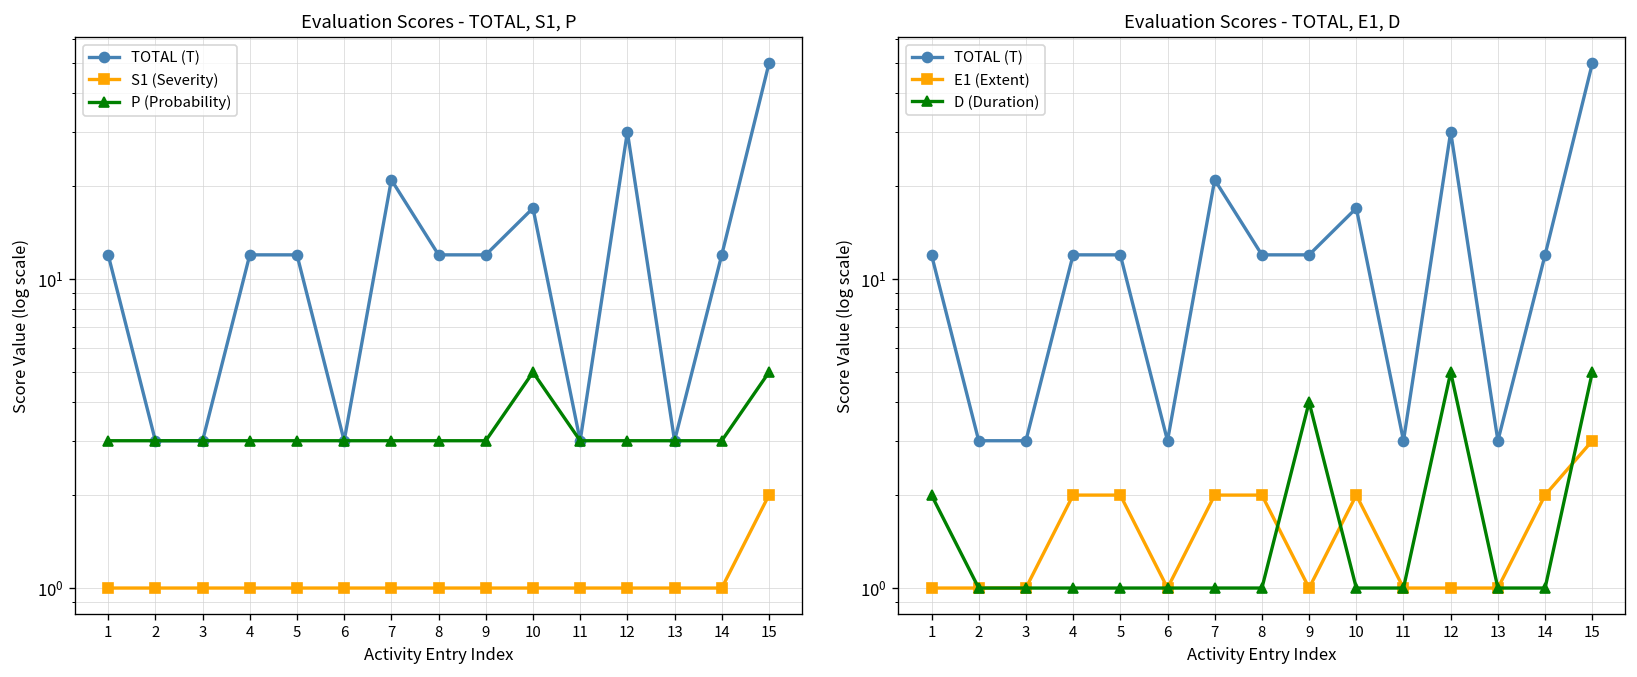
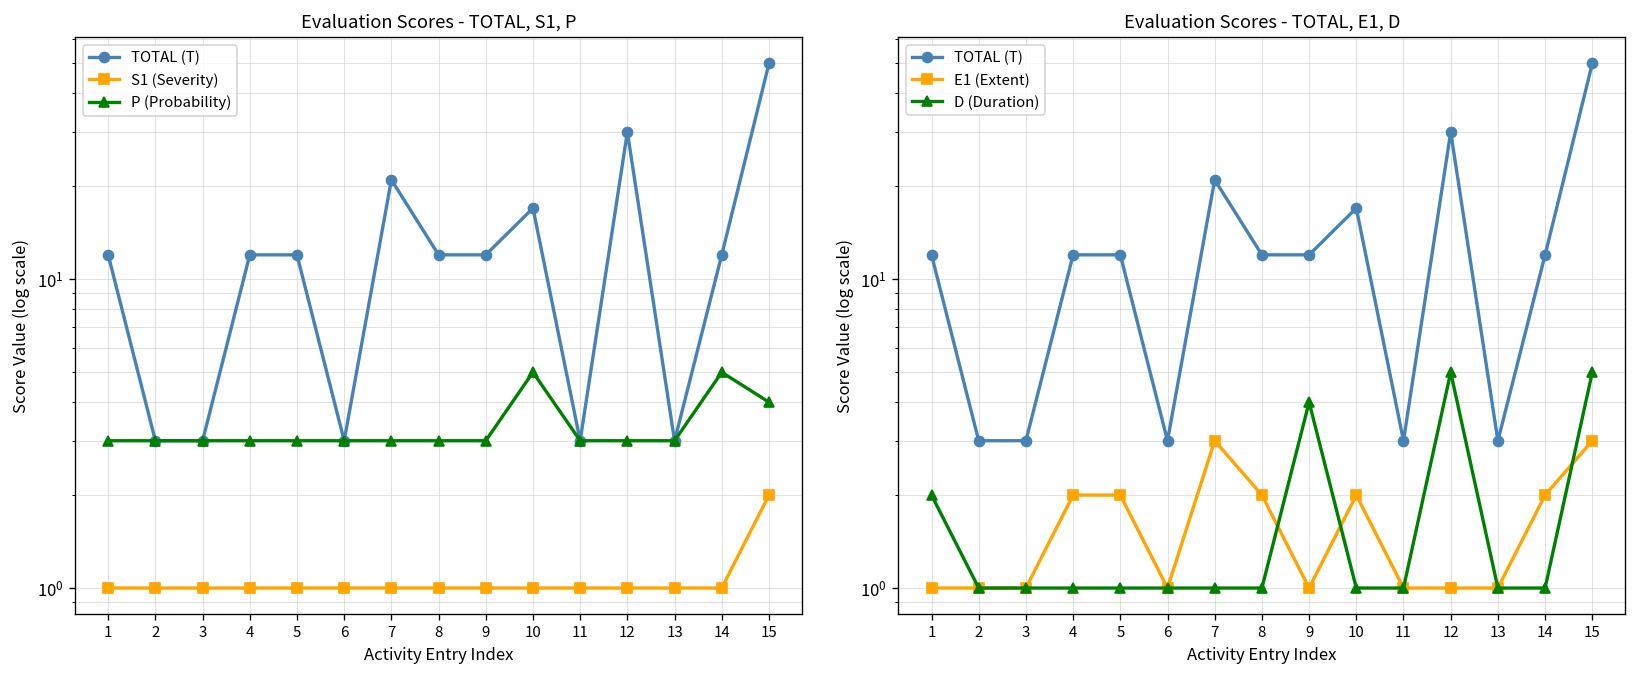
Evaluation Scores - TOTAL, S1, P, P (Probability), 14: 3 -> 5
Evaluation Scores - TOTAL, S1, P, P (Probability), 15: 5 -> 4
Evaluation Scores - TOTAL, E1, D, E1 (Extent), 7: 2 -> 3
